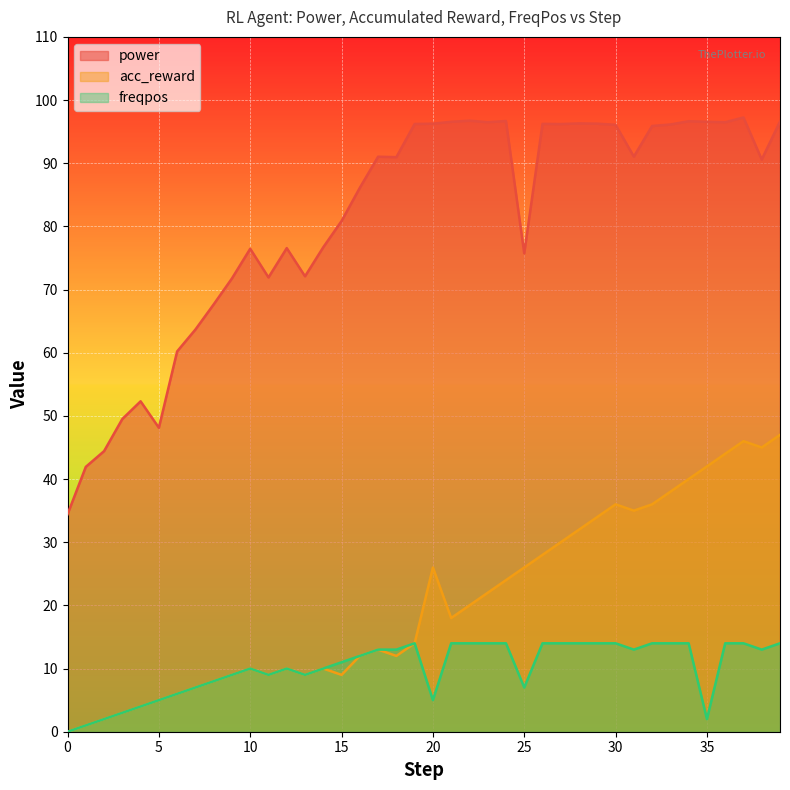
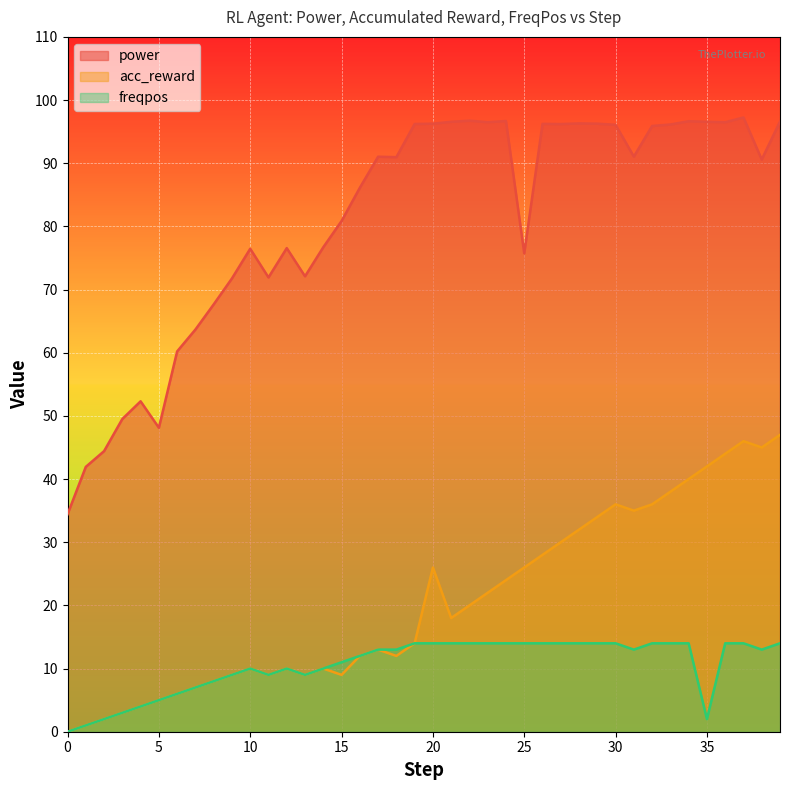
freqpos, 20: 5 -> 14
freqpos, 25: 7 -> 14
